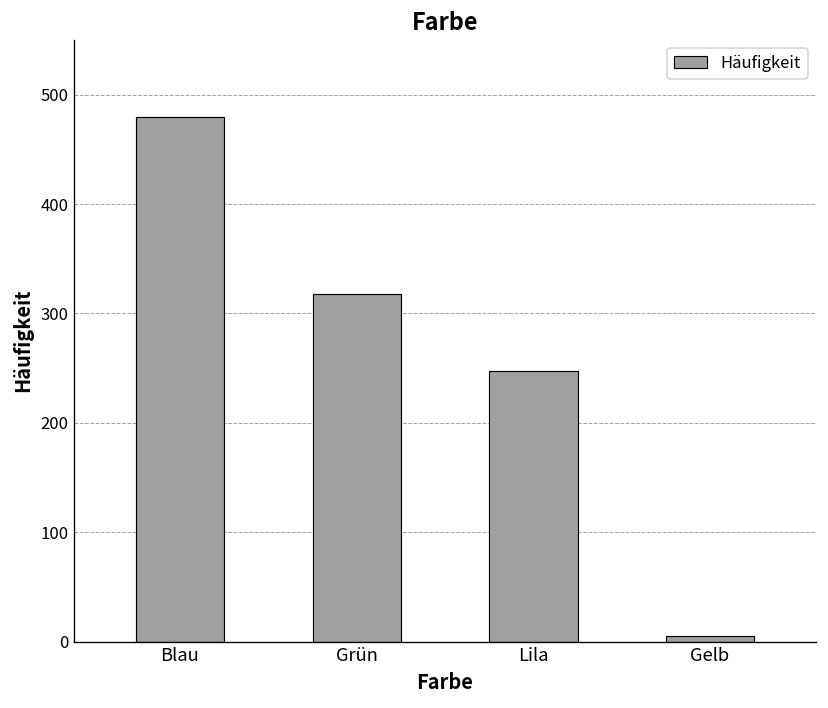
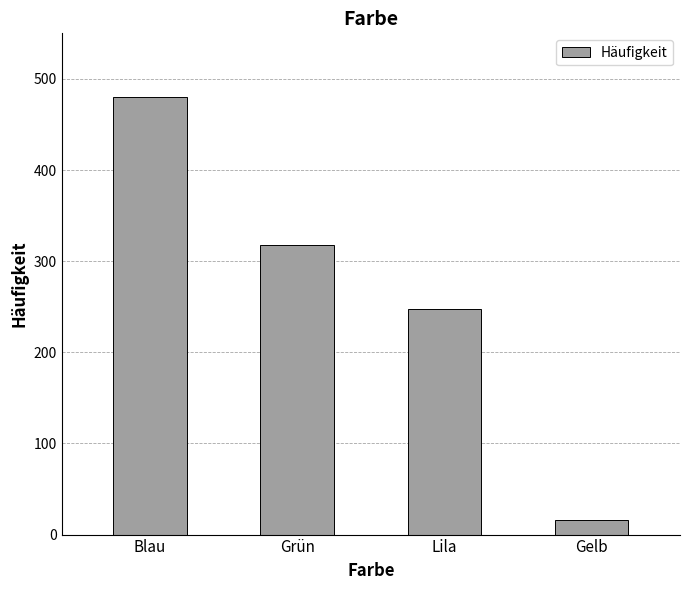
Gelb: 10 -> 20
